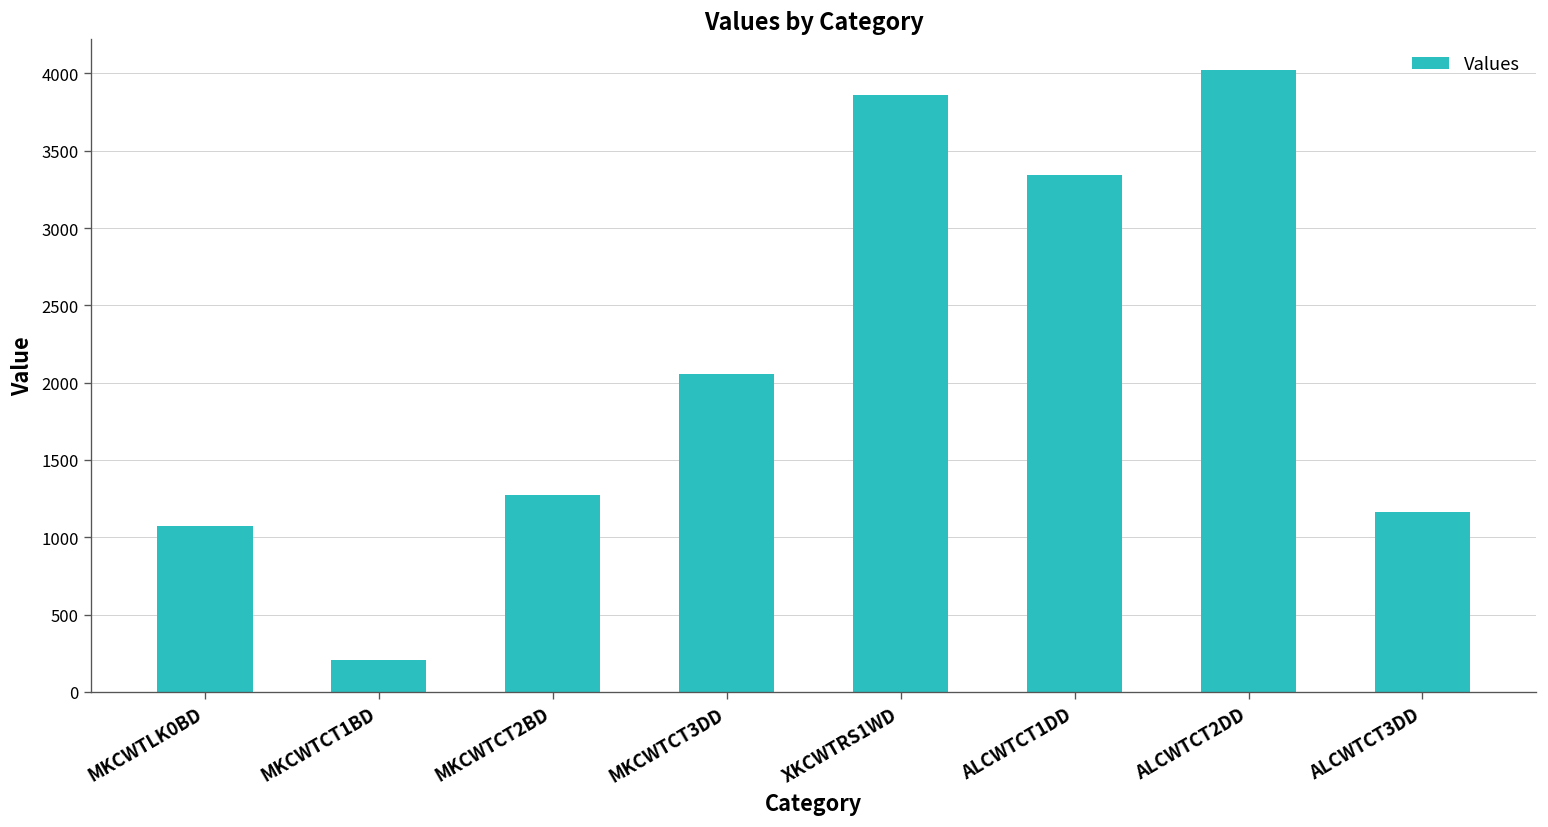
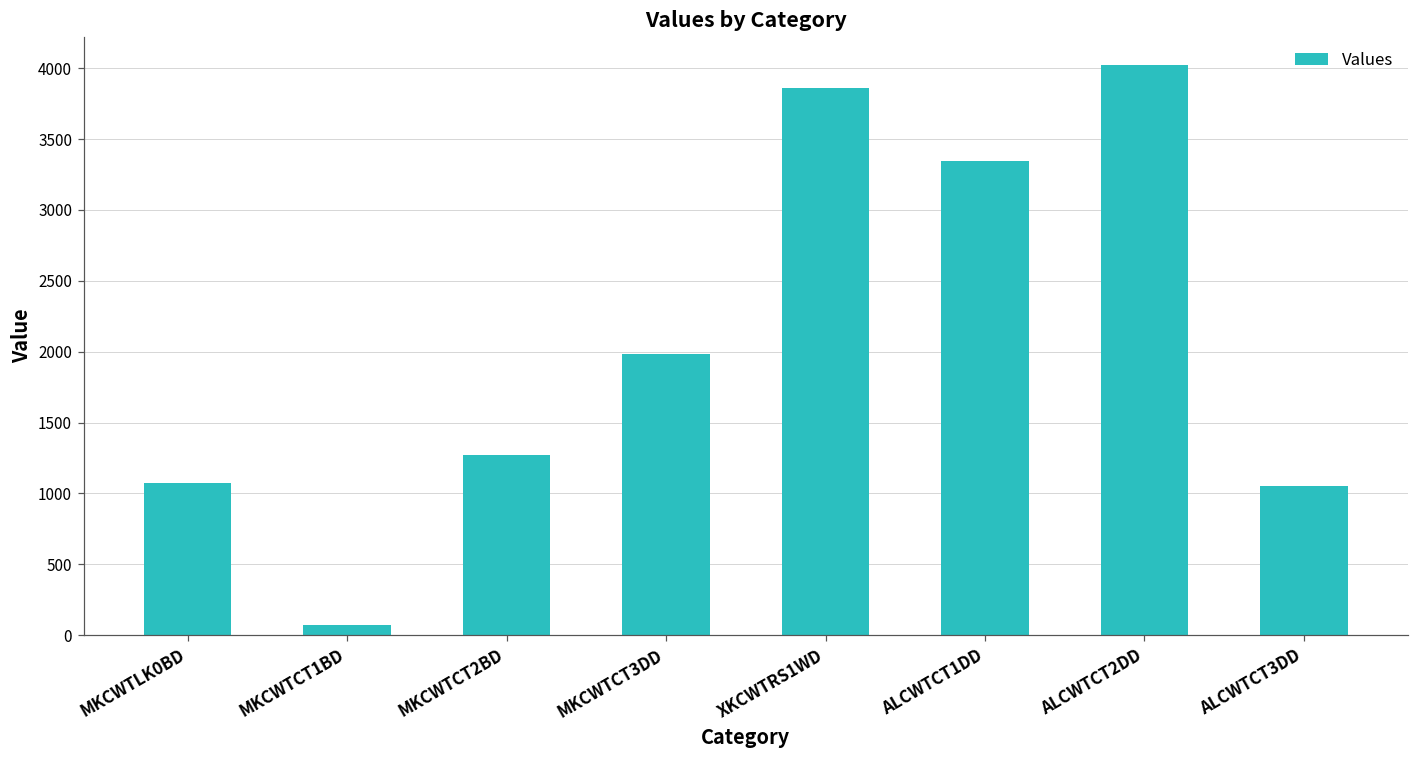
MKCWTCT1BD: 210 -> 70
MKCWTCT3DD: 2050 -> 1980
ALCWTCT3DD: 1160 -> 1050
